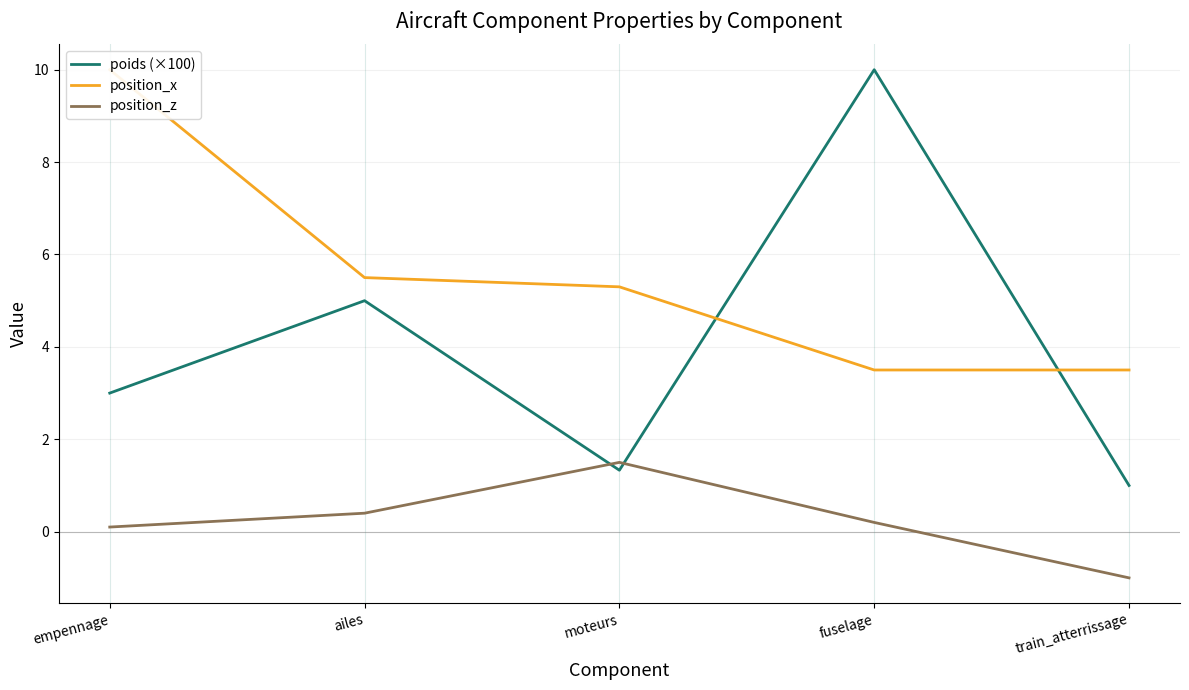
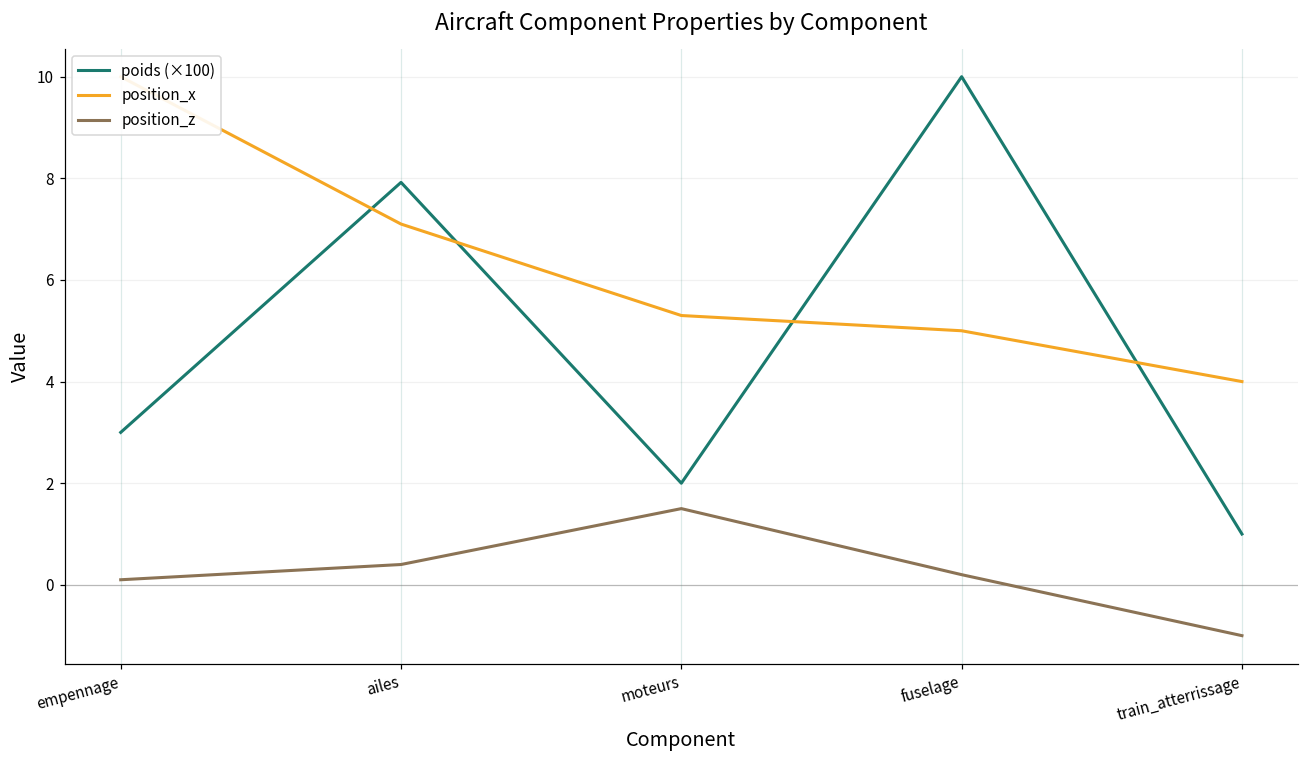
poids (×100), ailes: 5.0 -> 7.9
position_x, ailes: 5.5 -> 7.1
poids (×100), moteurs: 1.3 -> 2.0
position_x, fuselage: 3.5 -> 5.0
position_x, train_atterrissage: 3.5 -> 4.0
